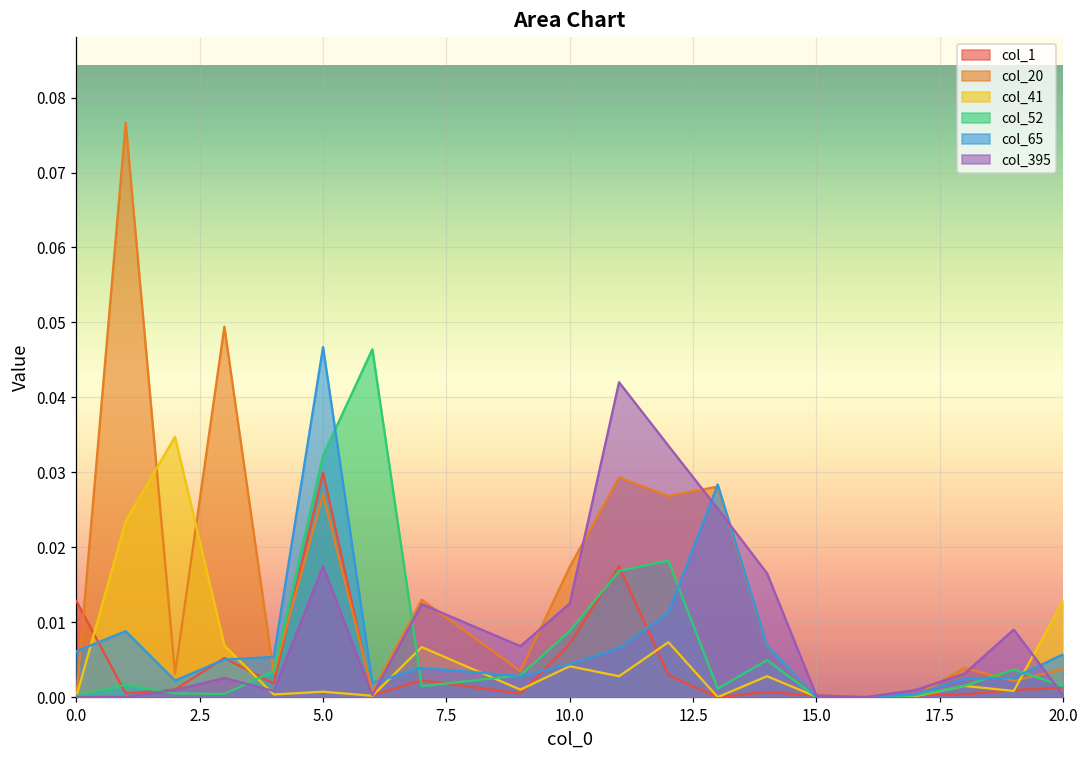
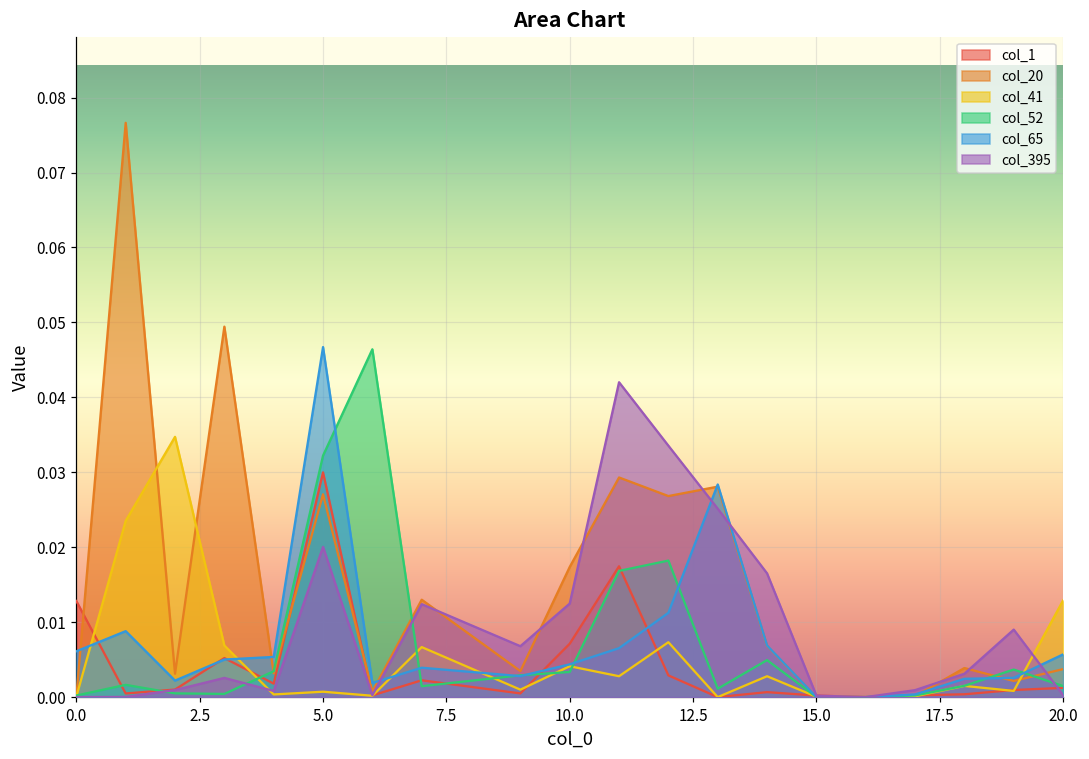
col_395, 5.0: 0.017 -> 0.020
col_52, 10.0: 0.009 -> 0.003
